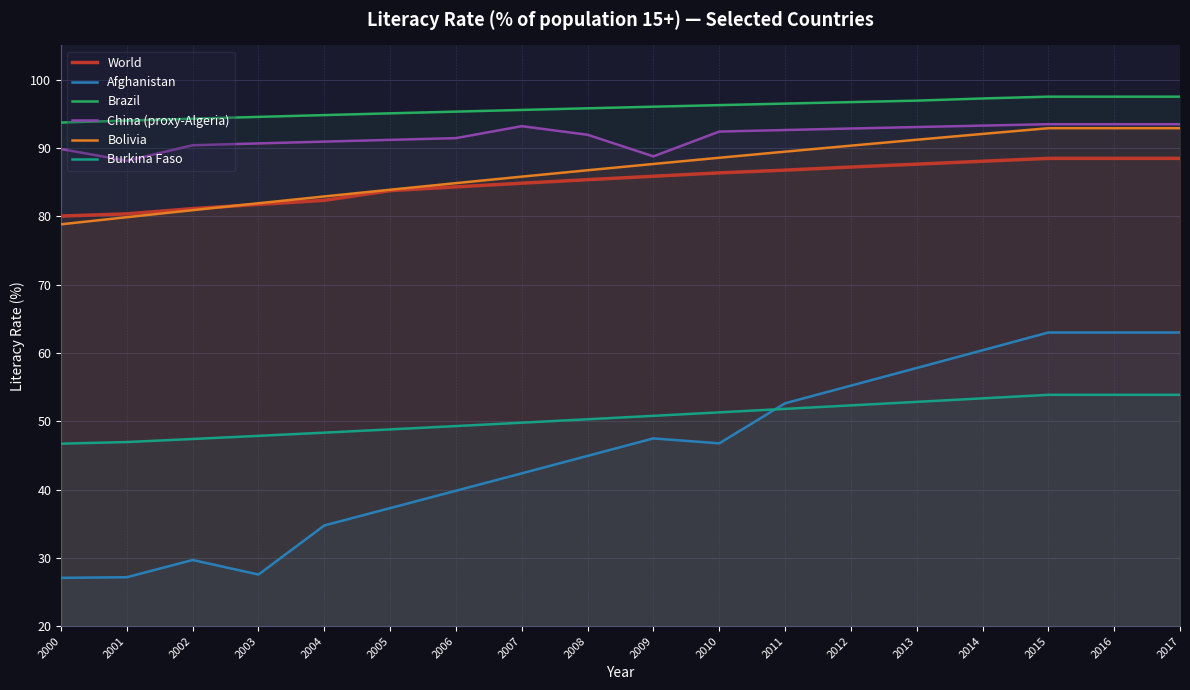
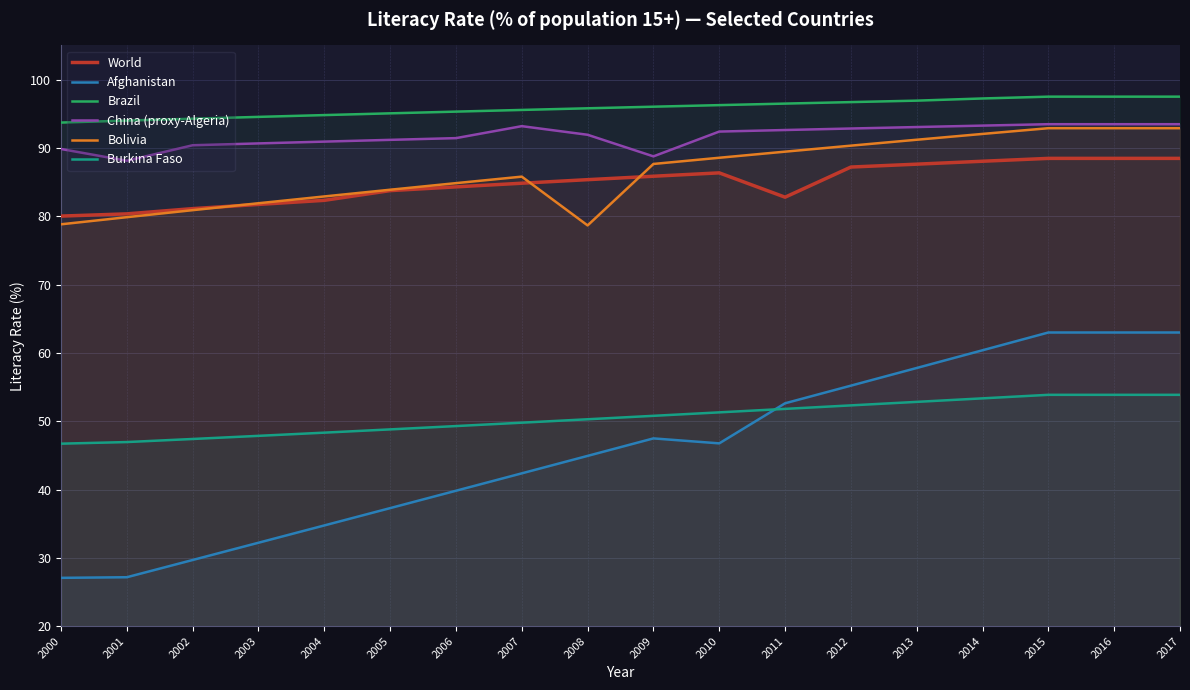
Afghanistan, 2003: 28 -> 32
Bolivia, 2008: 87 -> 79
World, 2011: 87 -> 83
